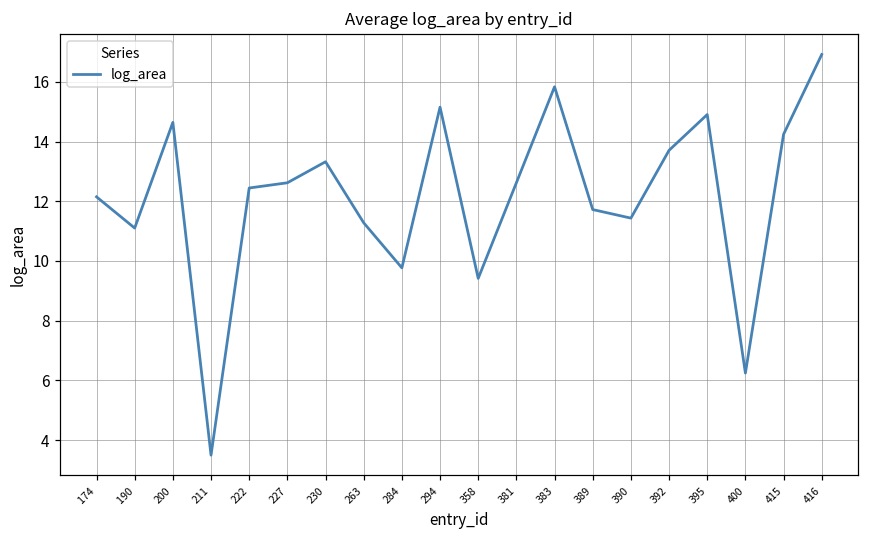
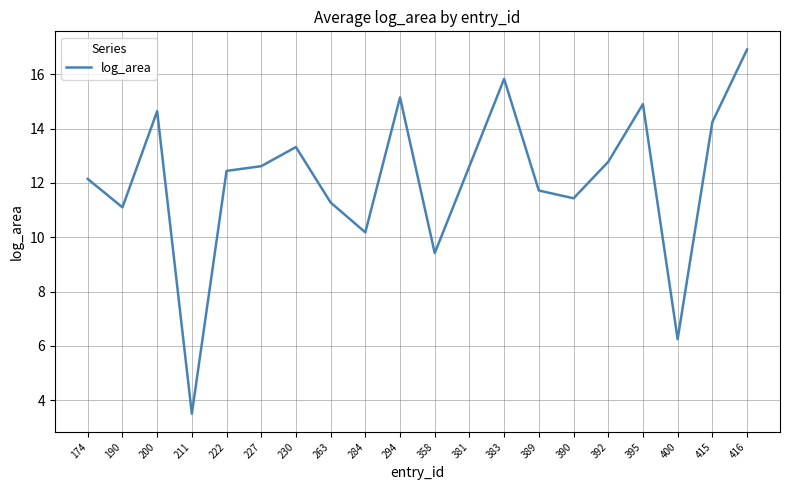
284: 9.8 -> 10.2
392: 13.7 -> 12.8
